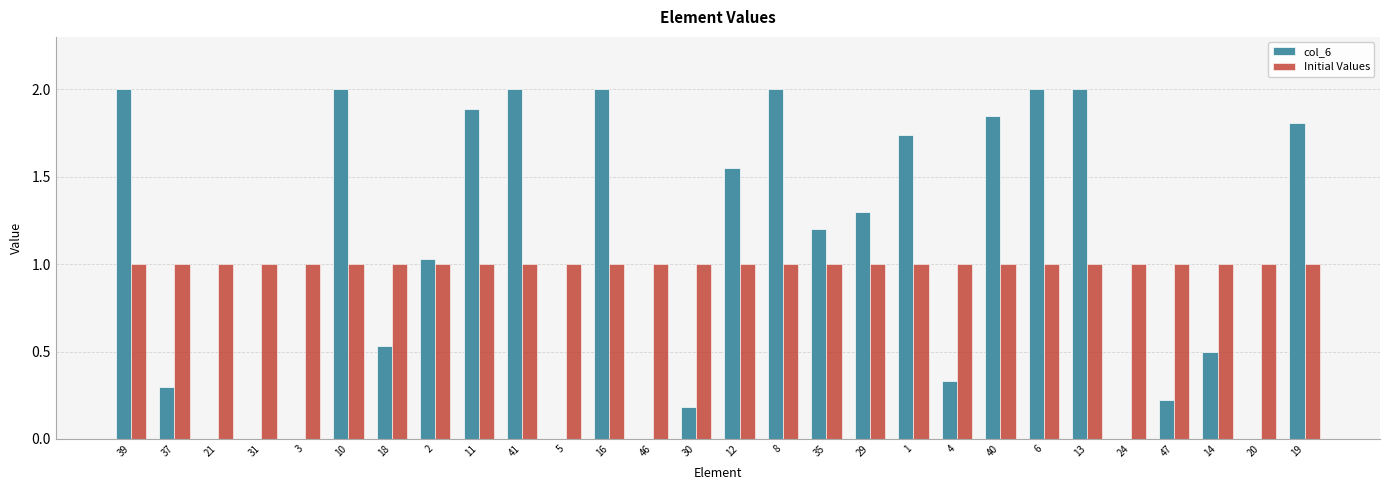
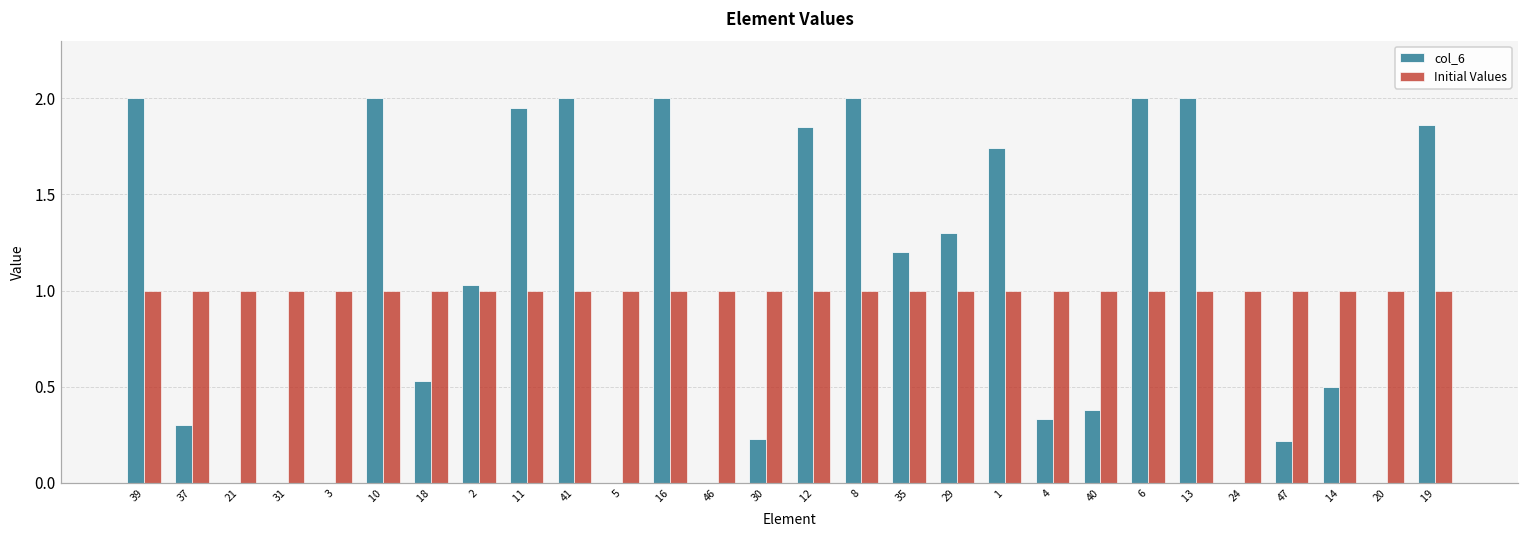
col_6, 11: 1.89 -> 1.95
col_6, 30: 0.18 -> 0.23
col_6, 12: 1.55 -> 1.85
col_6, 40: 1.85 -> 0.38
col_6, 19: 1.81 -> 1.86
